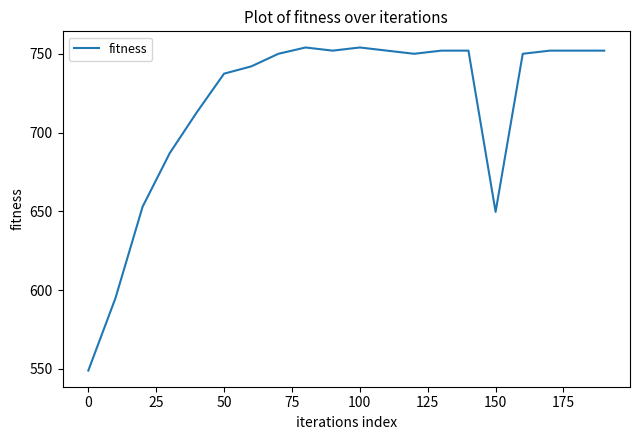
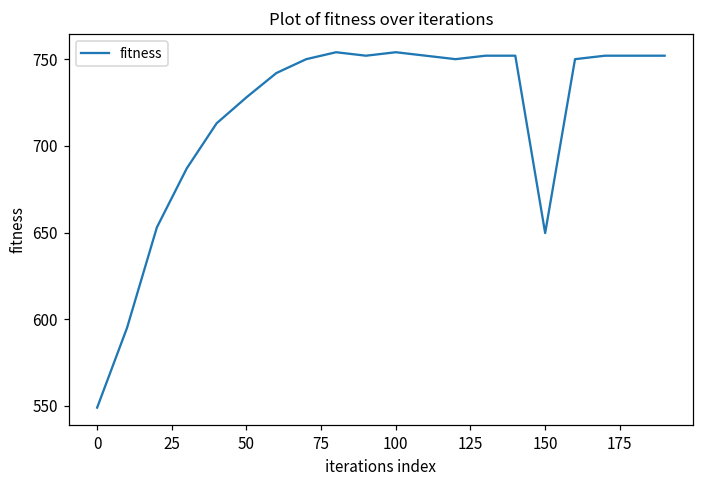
50: 737 -> 728
